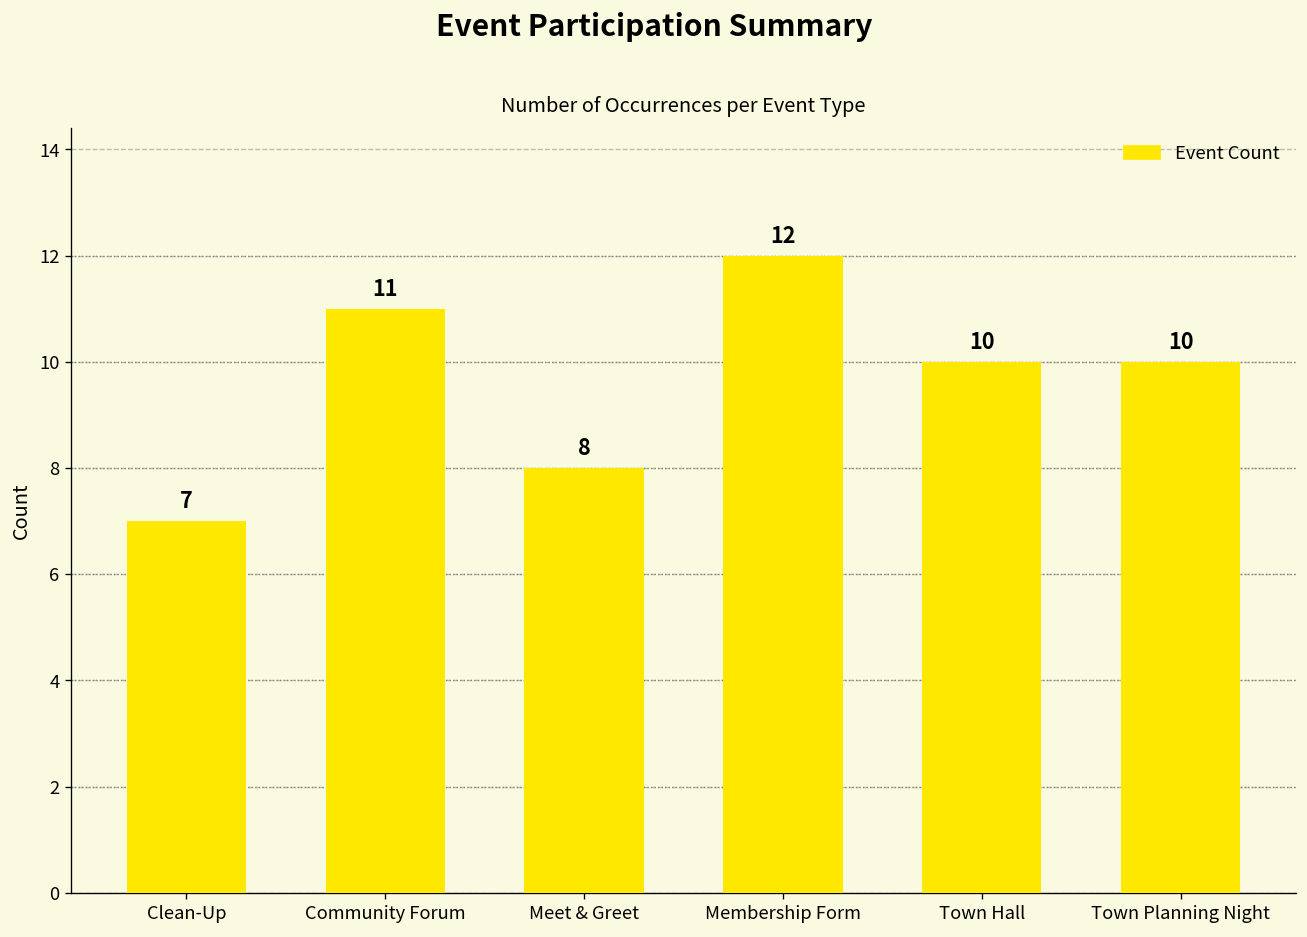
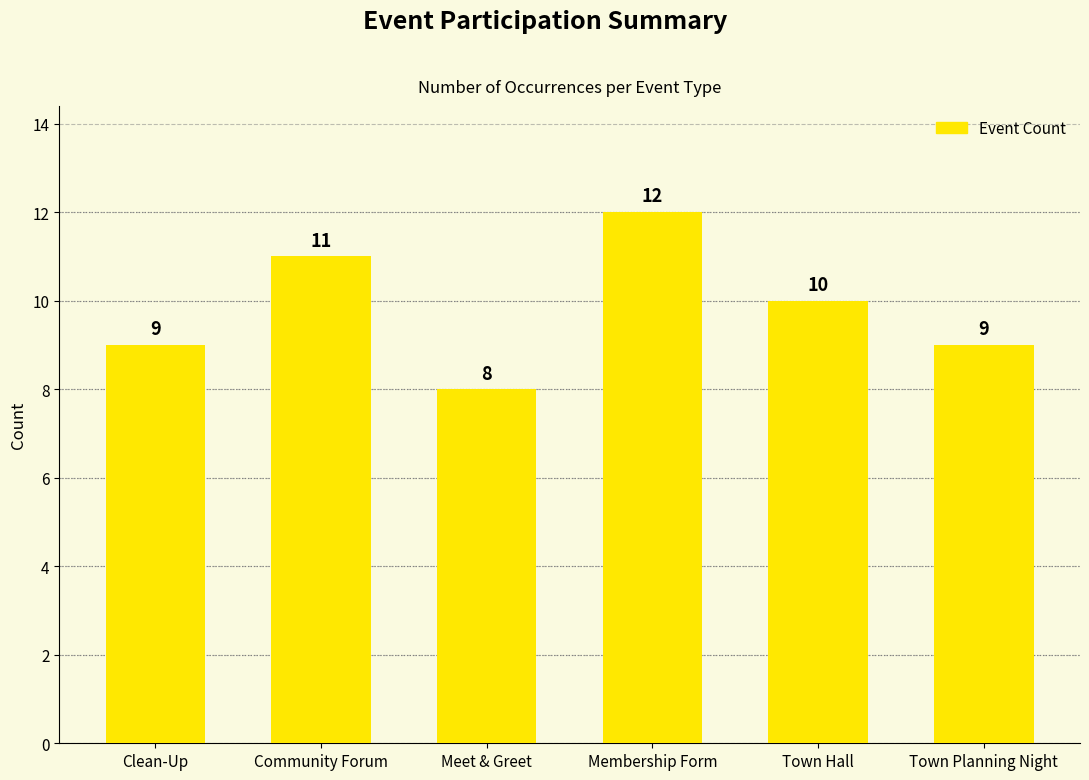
Clean-Up: 7 -> 9
Town Planning Night: 10 -> 9
